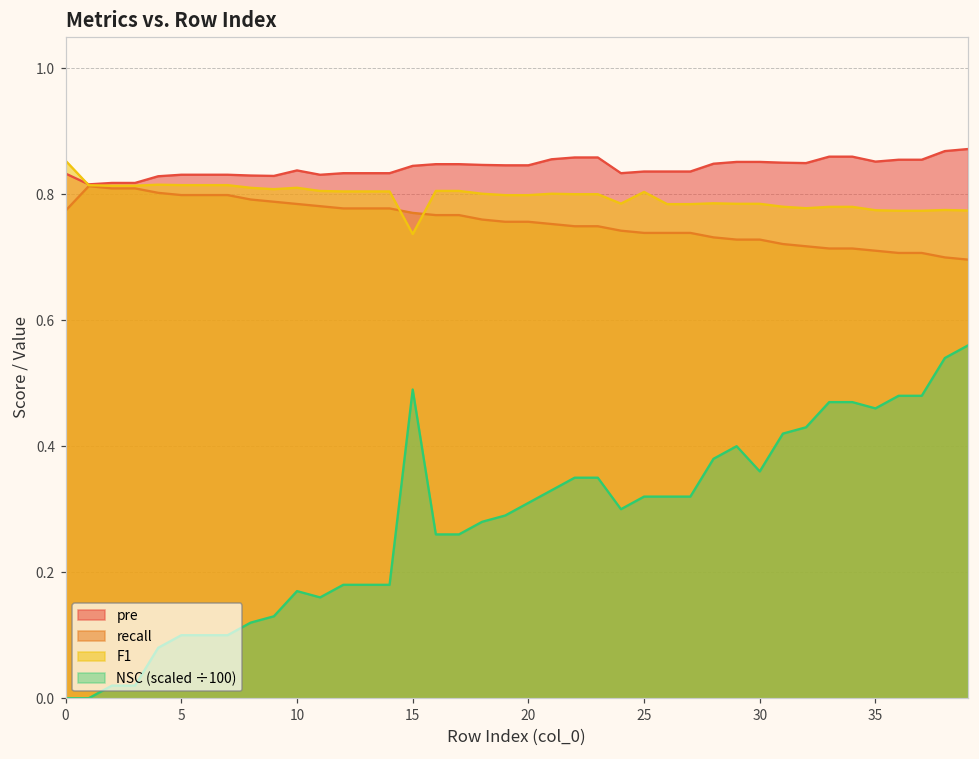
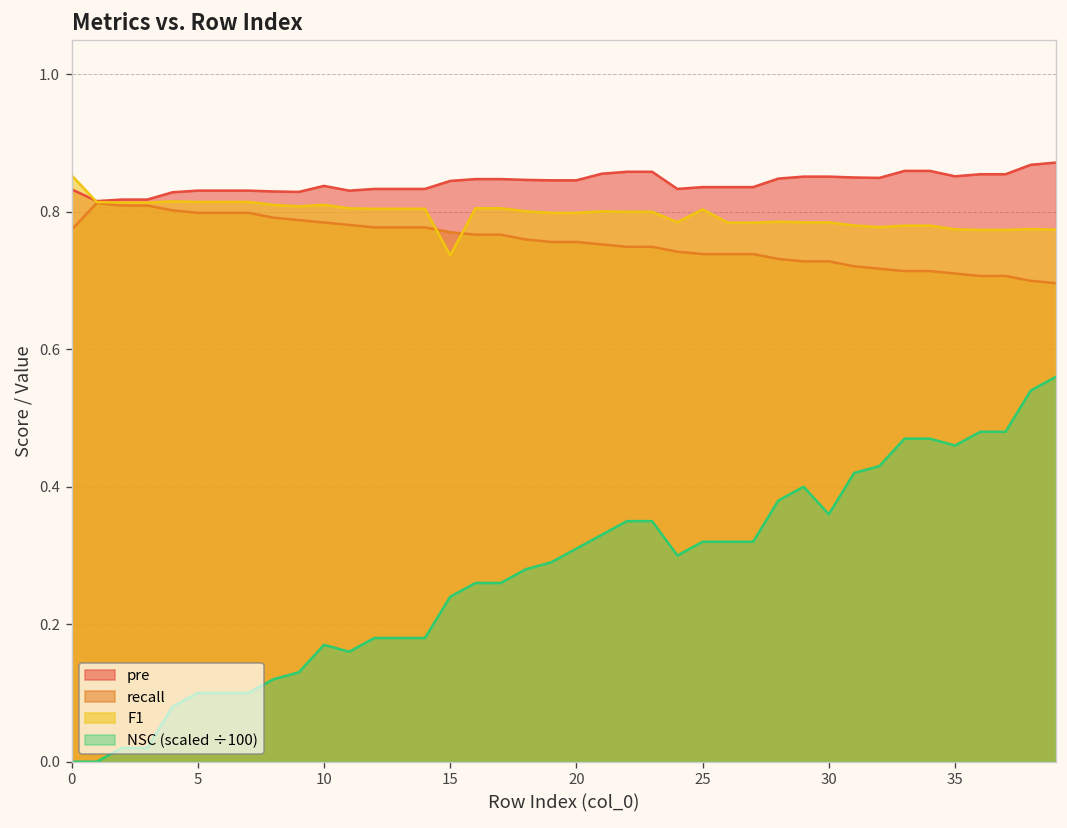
NSC (scaled ÷100), 15: 0.49 -> 0.24
